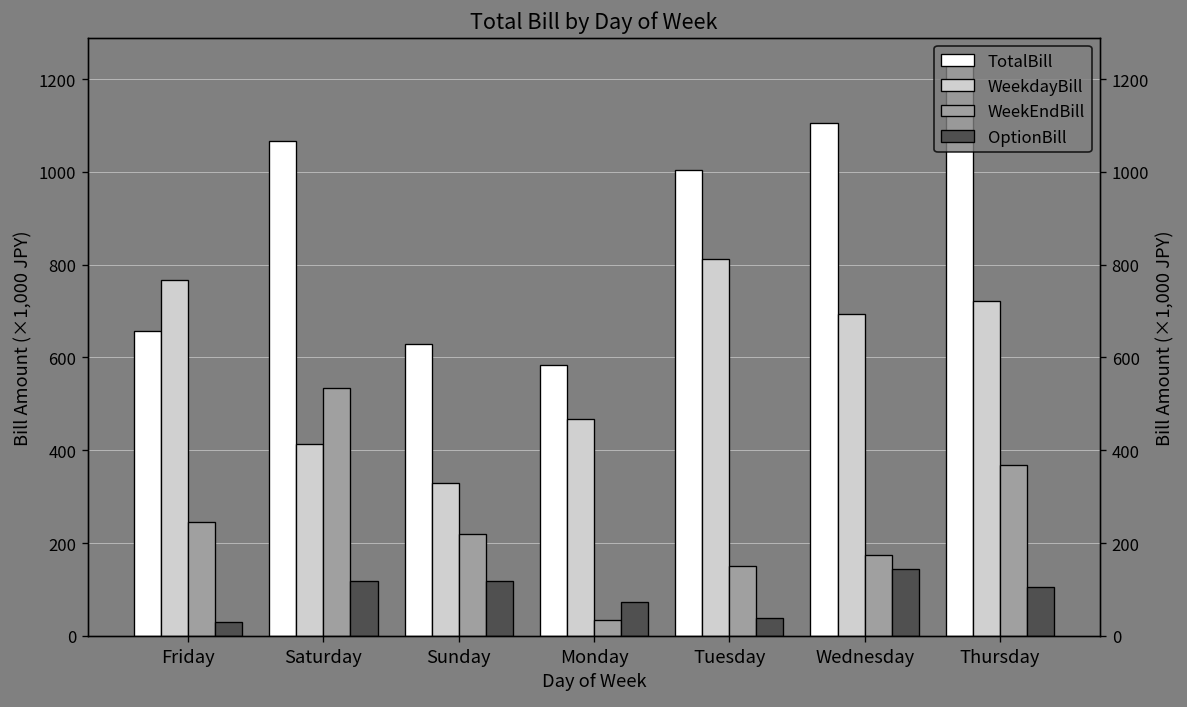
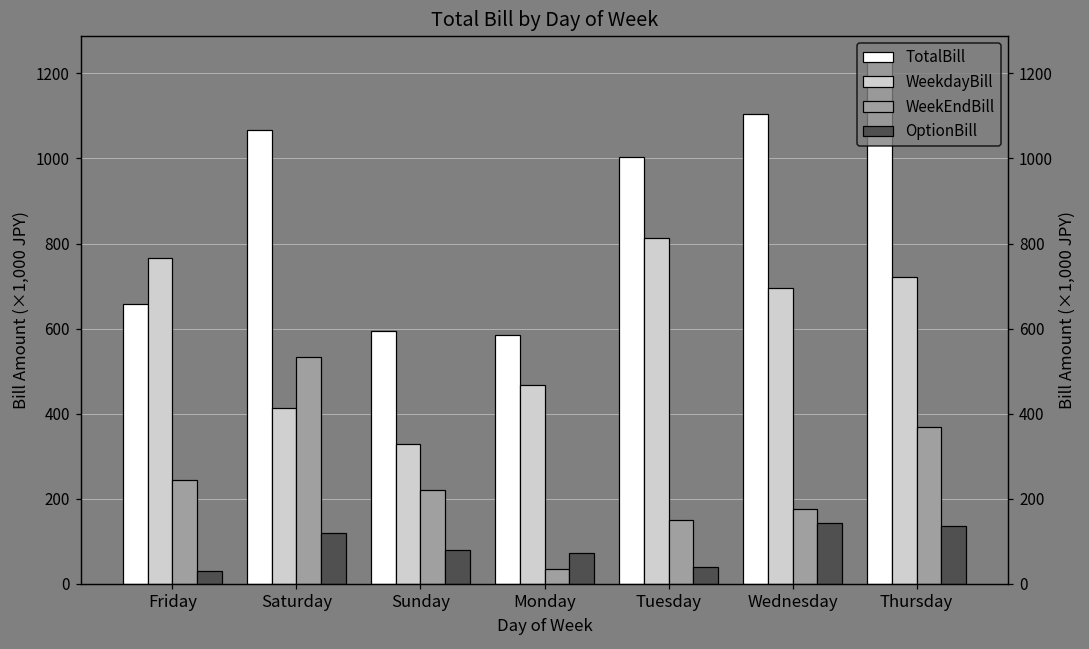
TotalBill, Sunday: 630 -> 590
OptionBill, Sunday: 120 -> 80
OptionBill, Thursday: 110 -> 140
